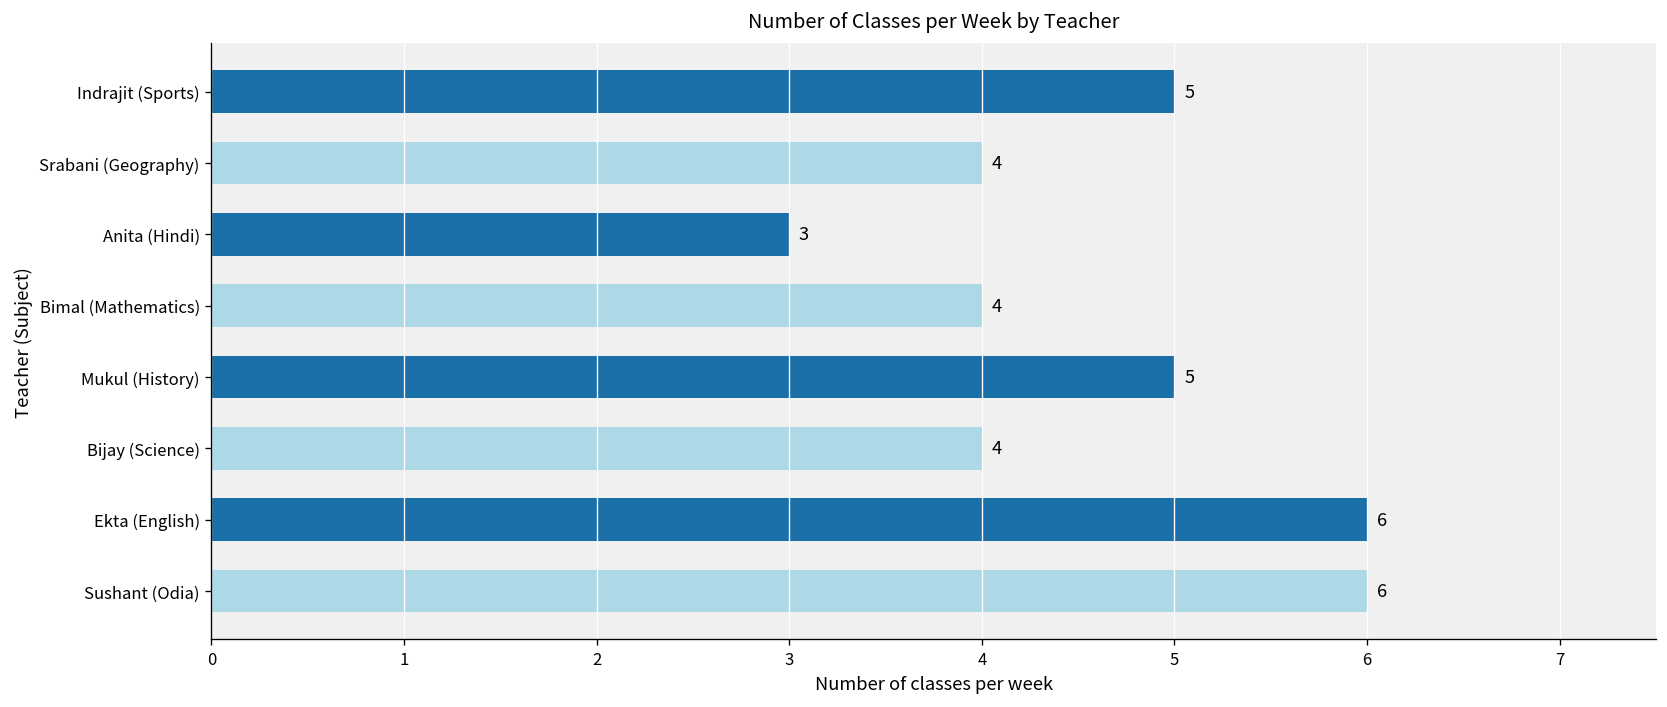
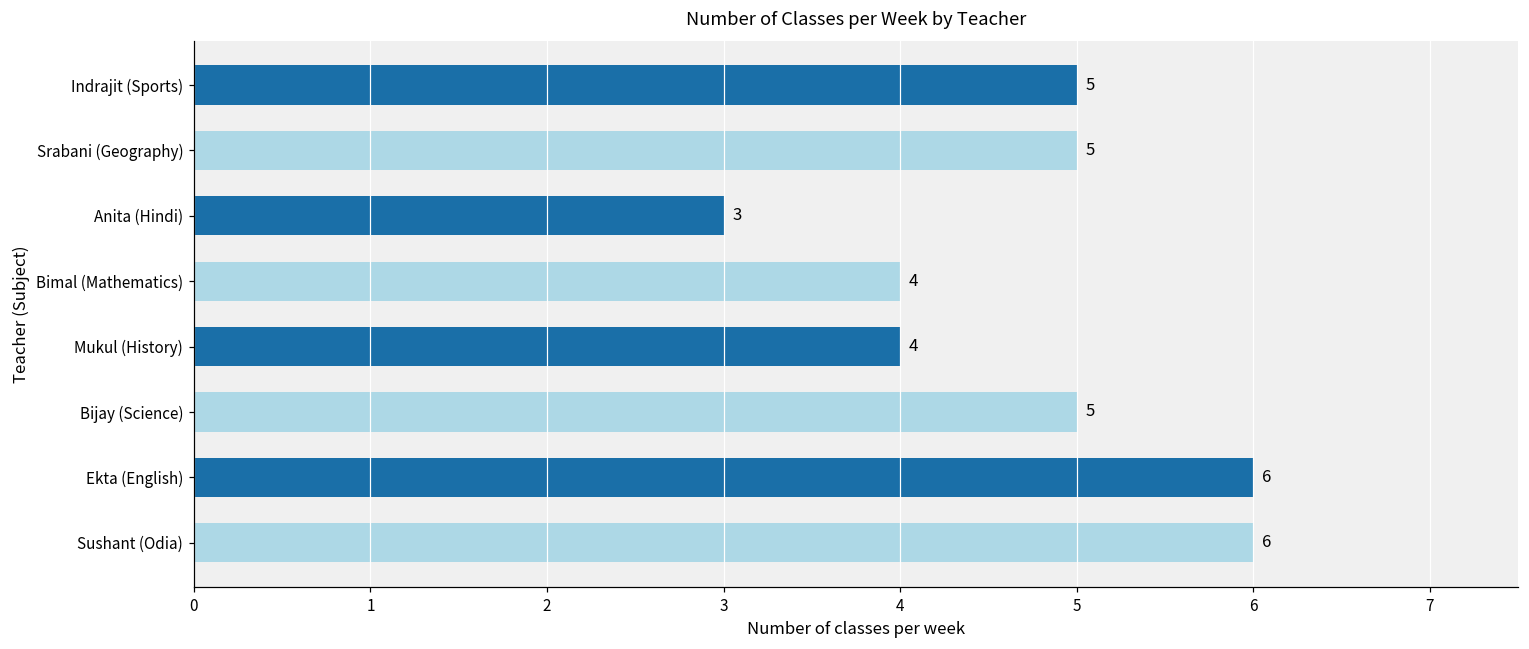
Srabani (Geography): 4 -> 5
Mukul (History): 5 -> 4
Bijay (Science): 4 -> 5
